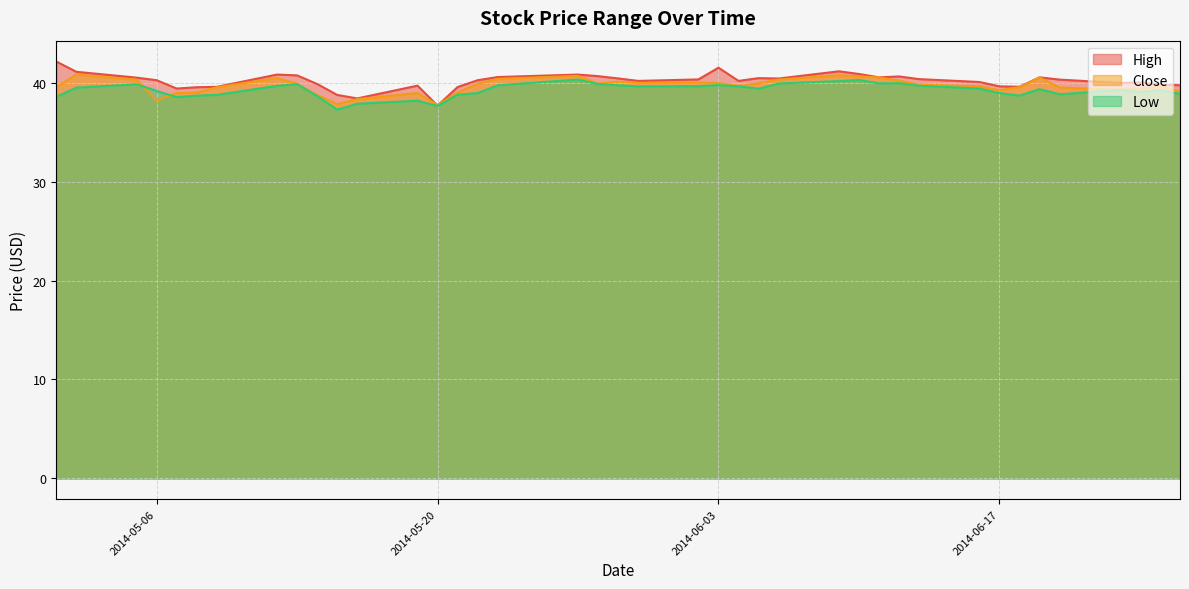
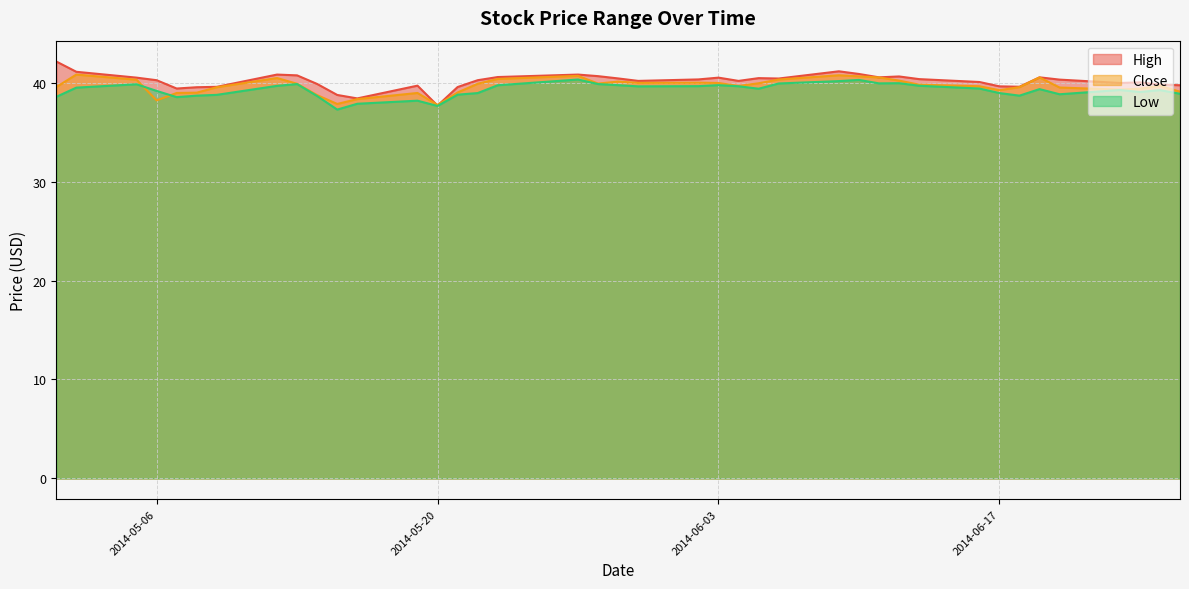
High, 2014-06-03: 42 -> 41
